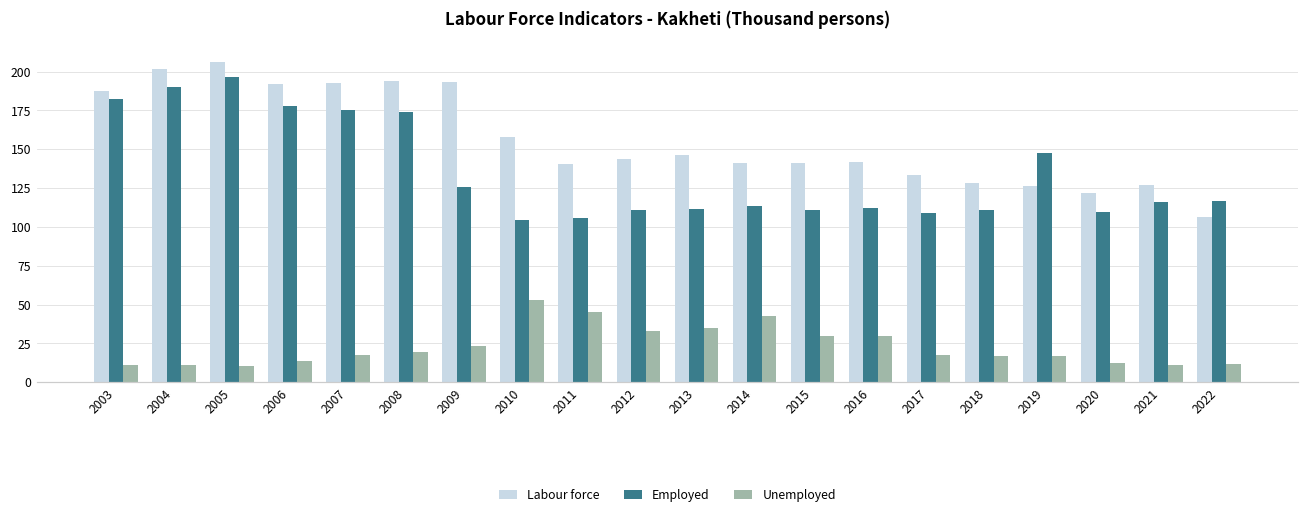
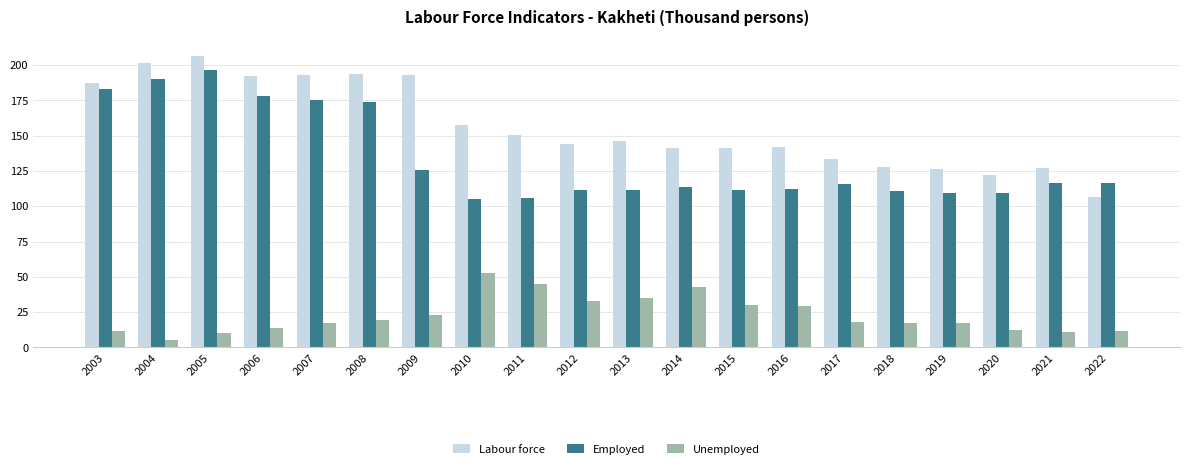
Unemployed, 2004: 11 -> 5
Labour force, 2011: 141 -> 151
Employed, 2017: 109 -> 116
Employed, 2019: 148 -> 109
